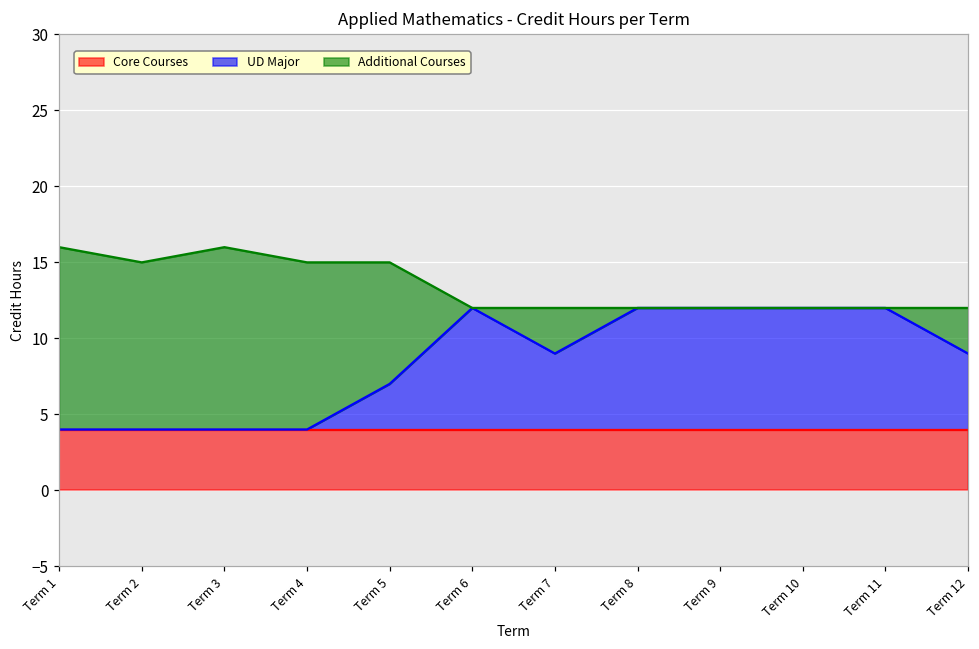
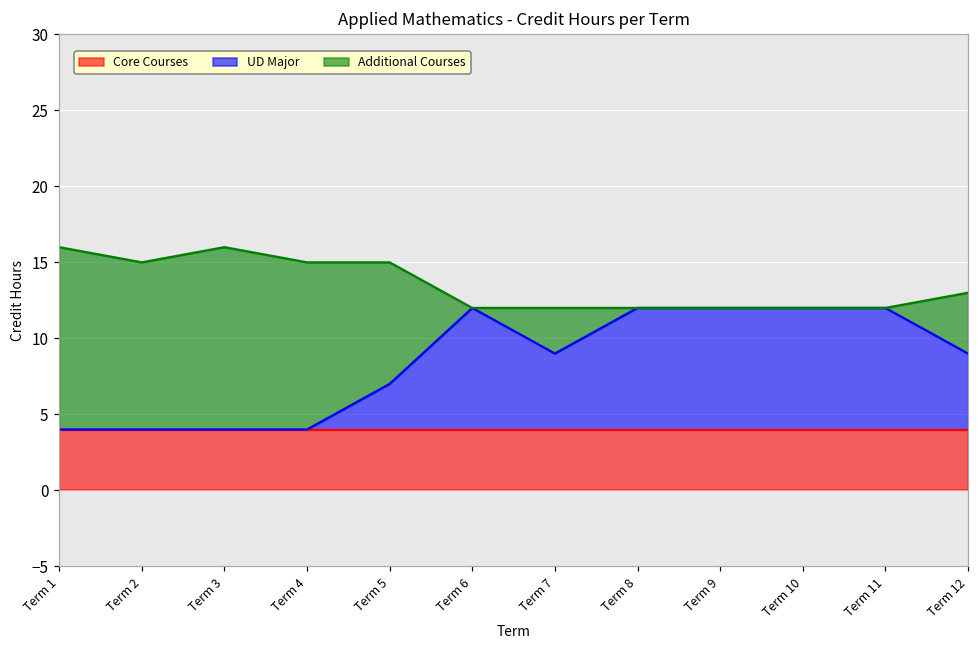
Additional Courses, Term 12: 3 -> 4
